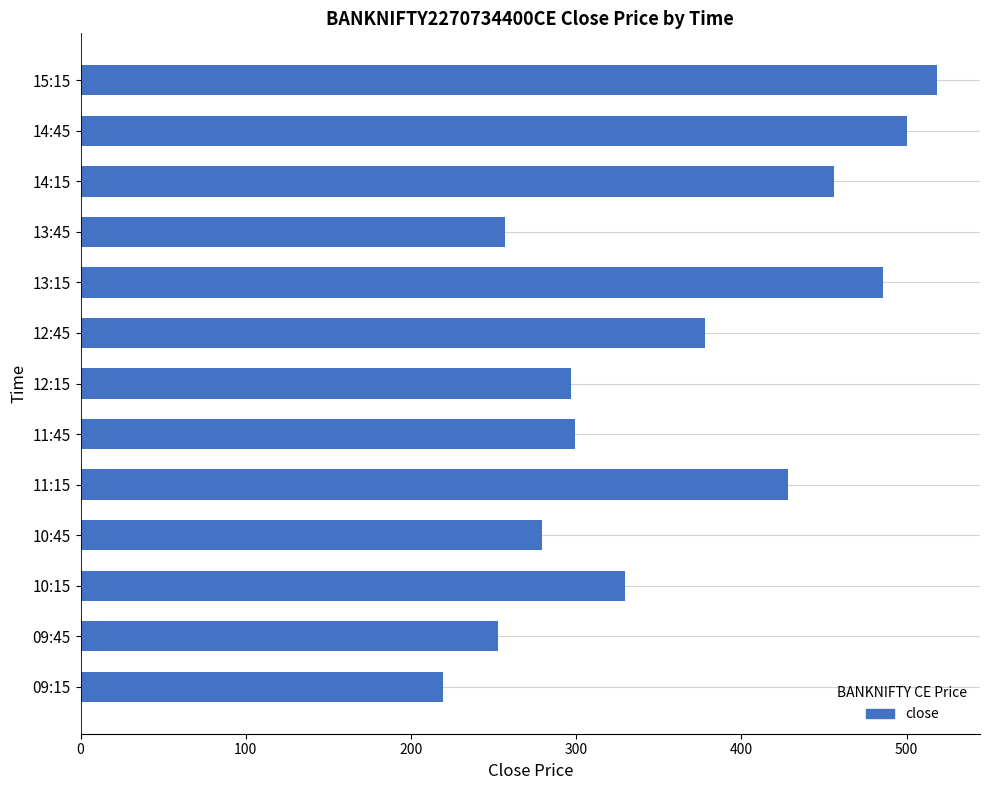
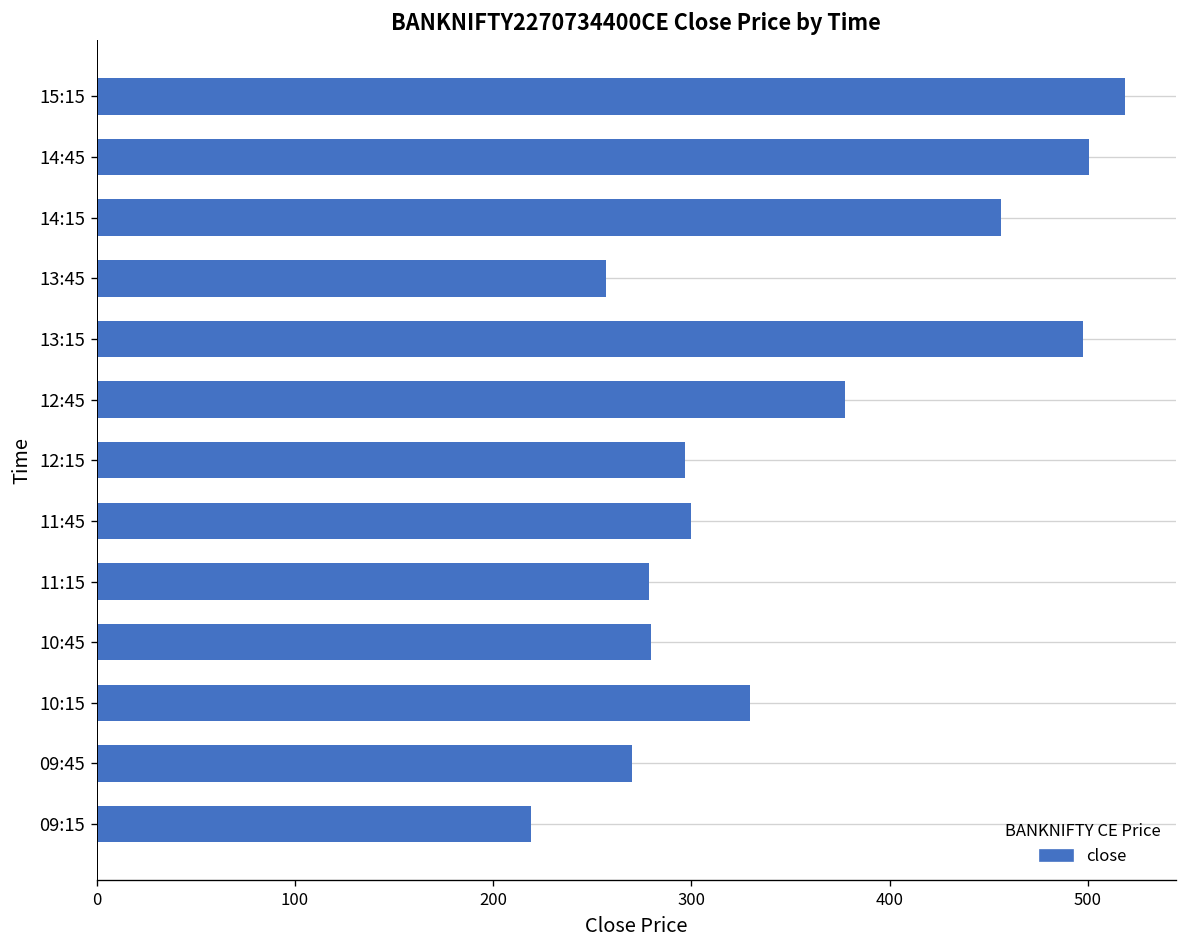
13:15: 486 -> 498
11:15: 429 -> 278
09:45: 253 -> 270
